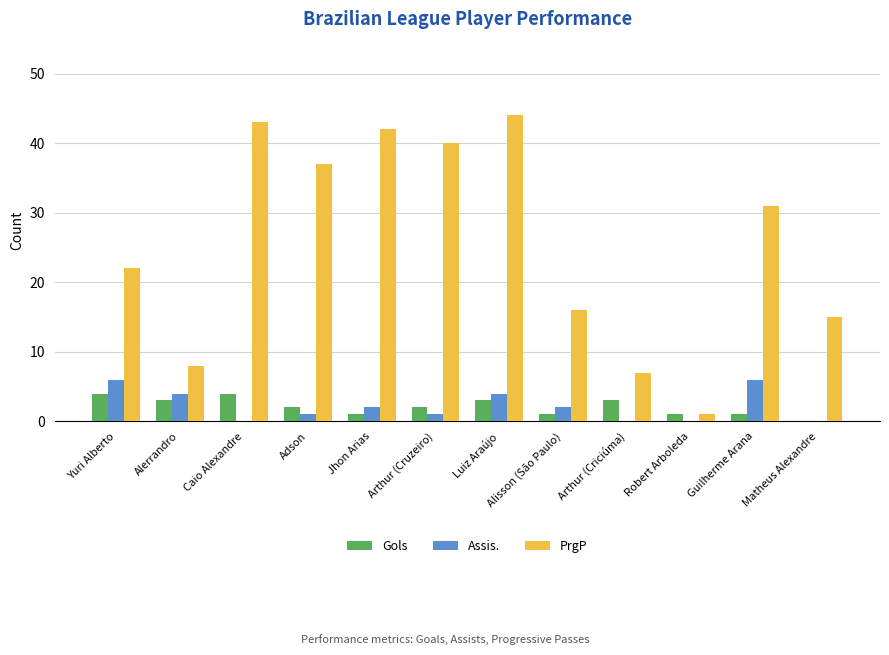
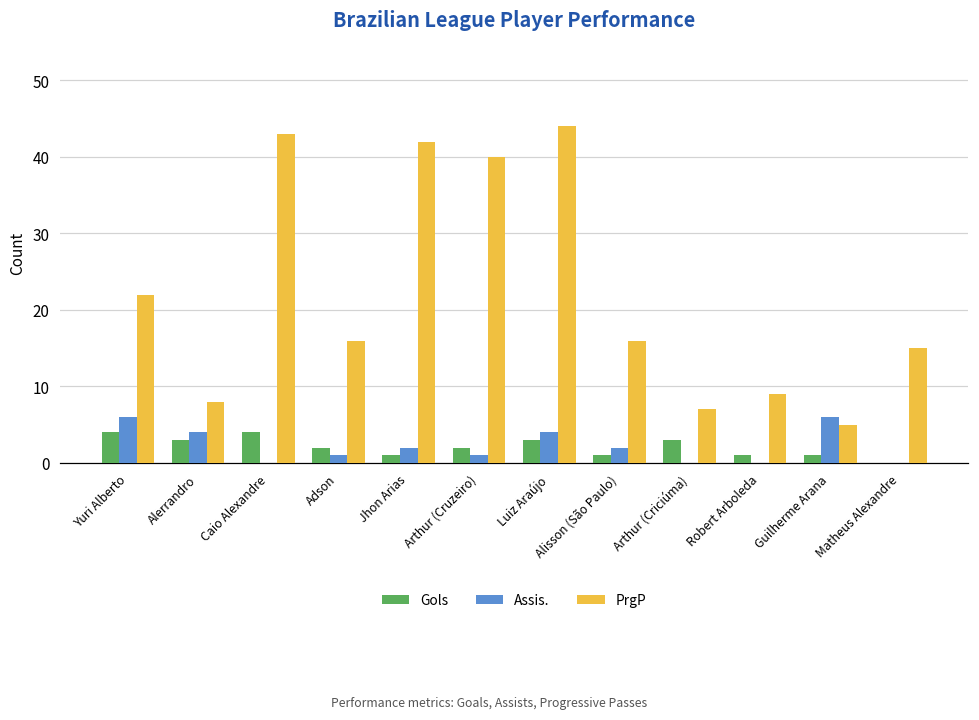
PrgP, Adson: 37 -> 16
PrgP, Robert Arboleda: 1 -> 9
PrgP, Guilherme Arana: 31 -> 5
